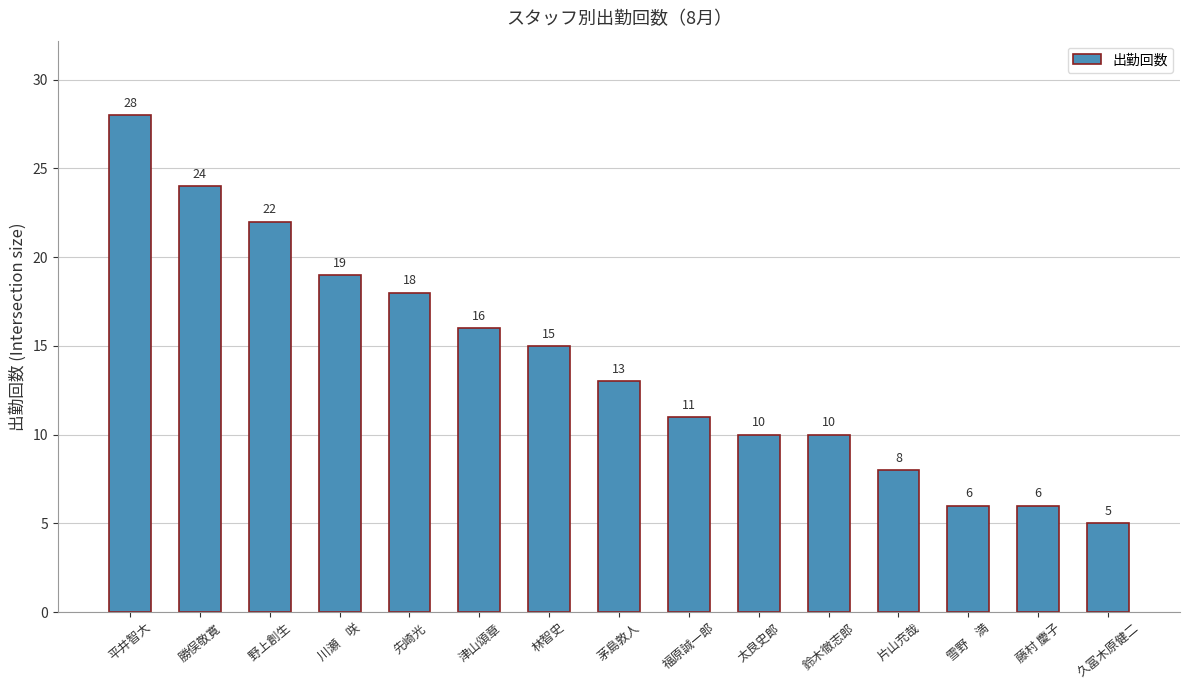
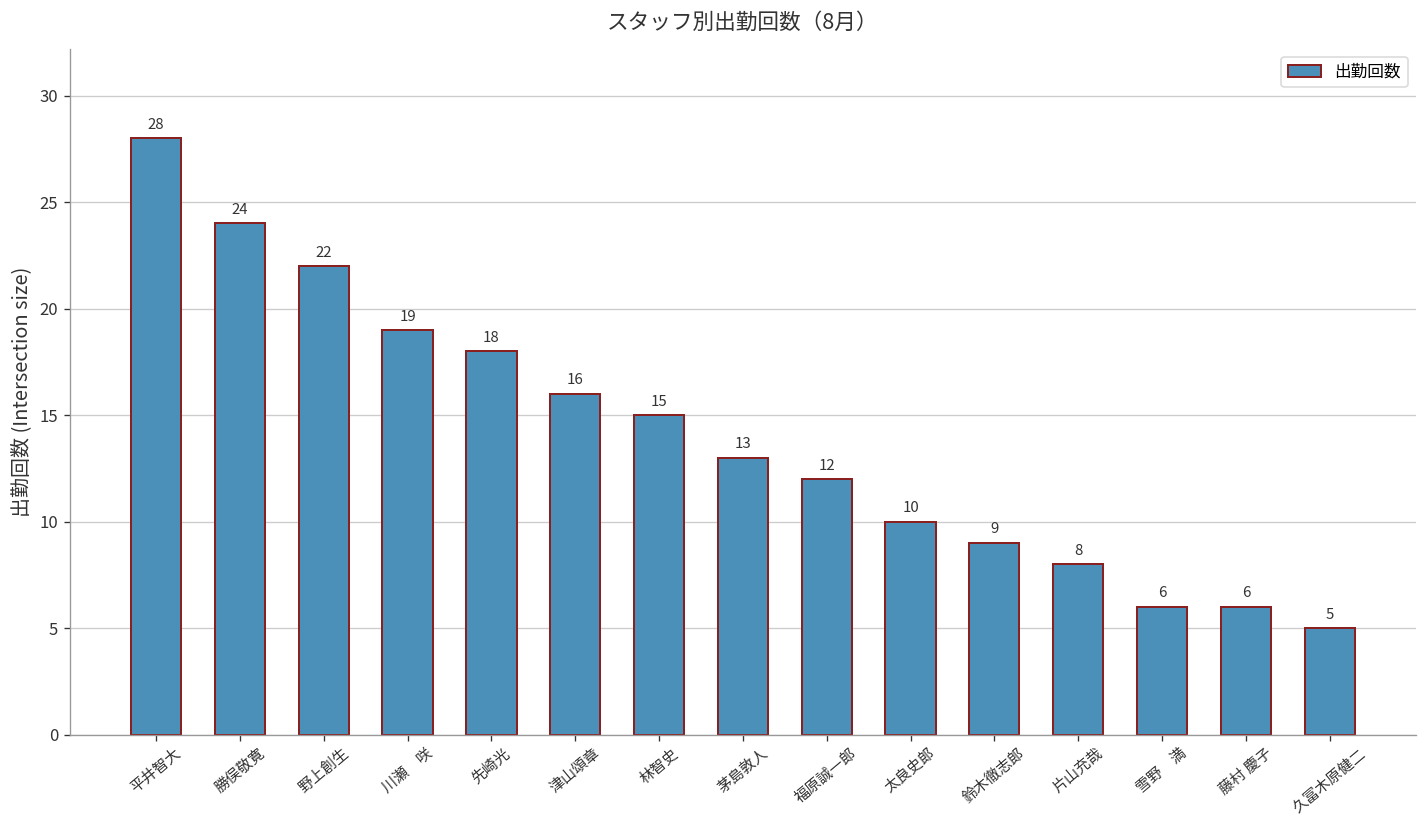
福原誠一郎: 11 -> 12
鈴木徹志郎: 10 -> 9
